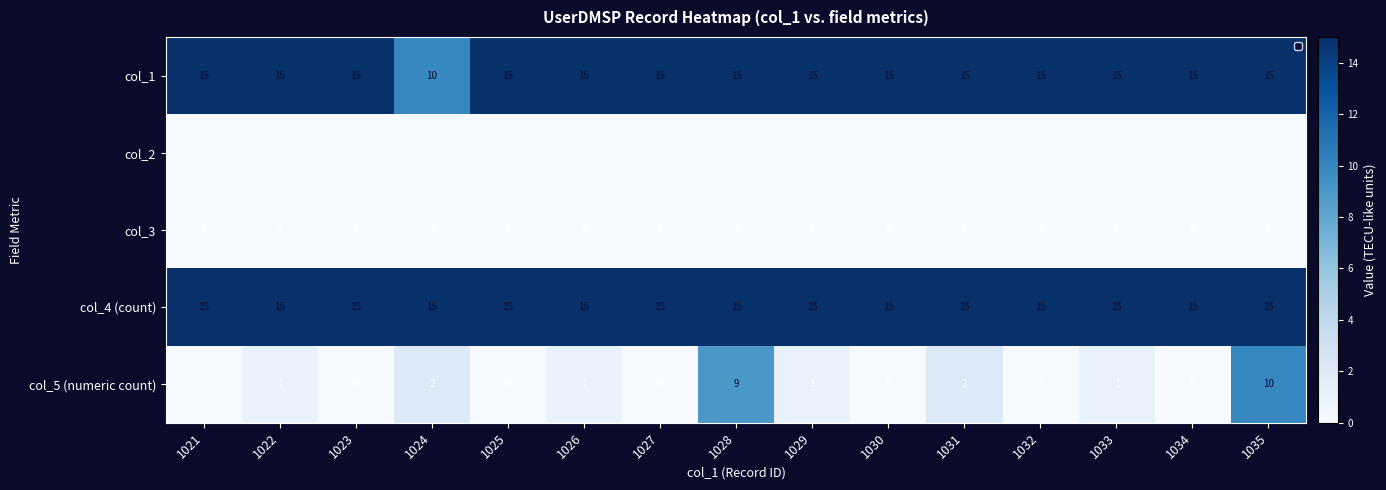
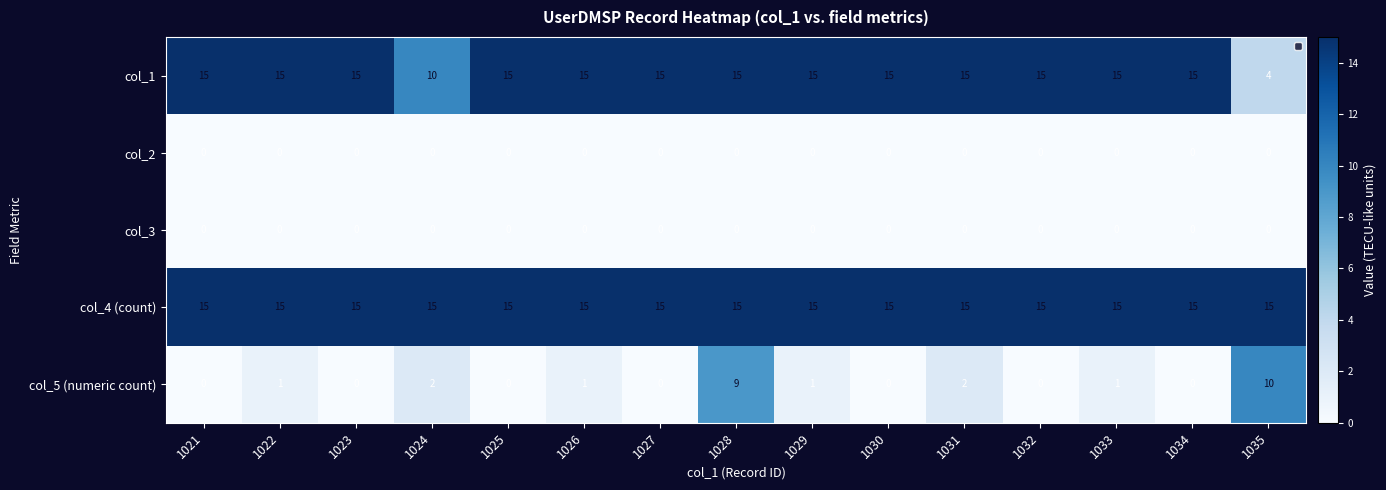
col_1, 1035: 15 -> 4
